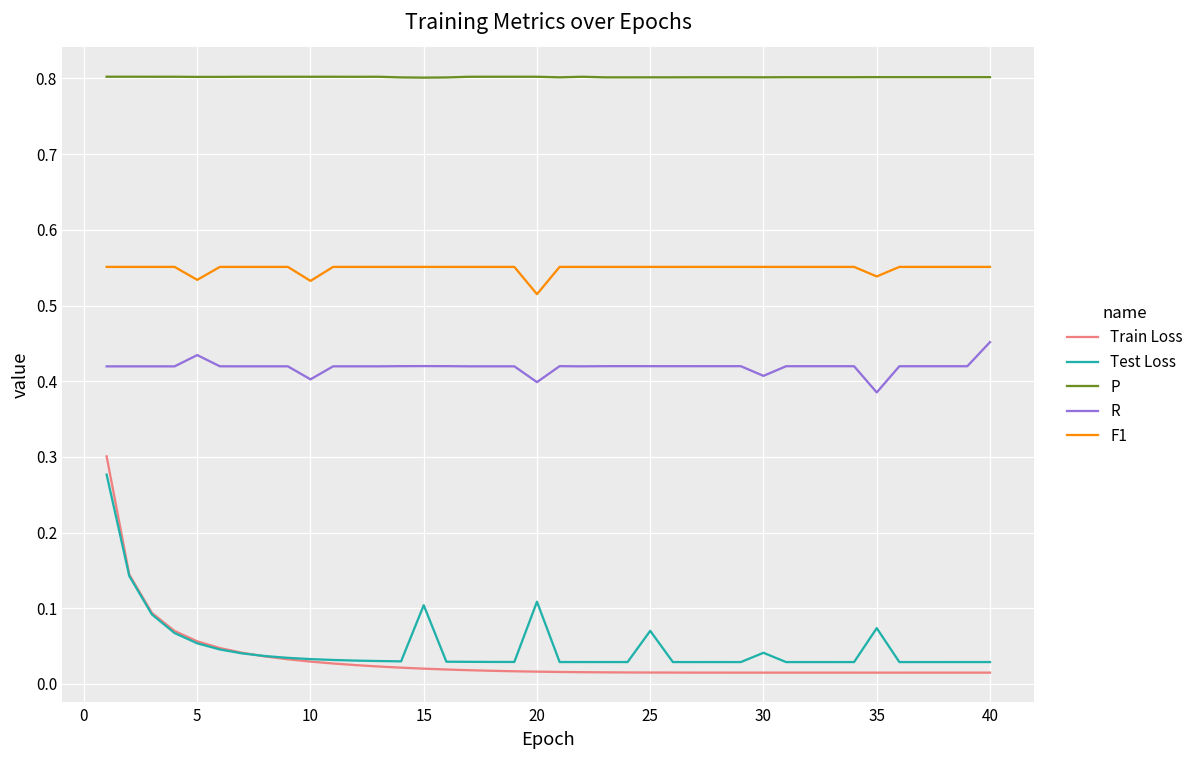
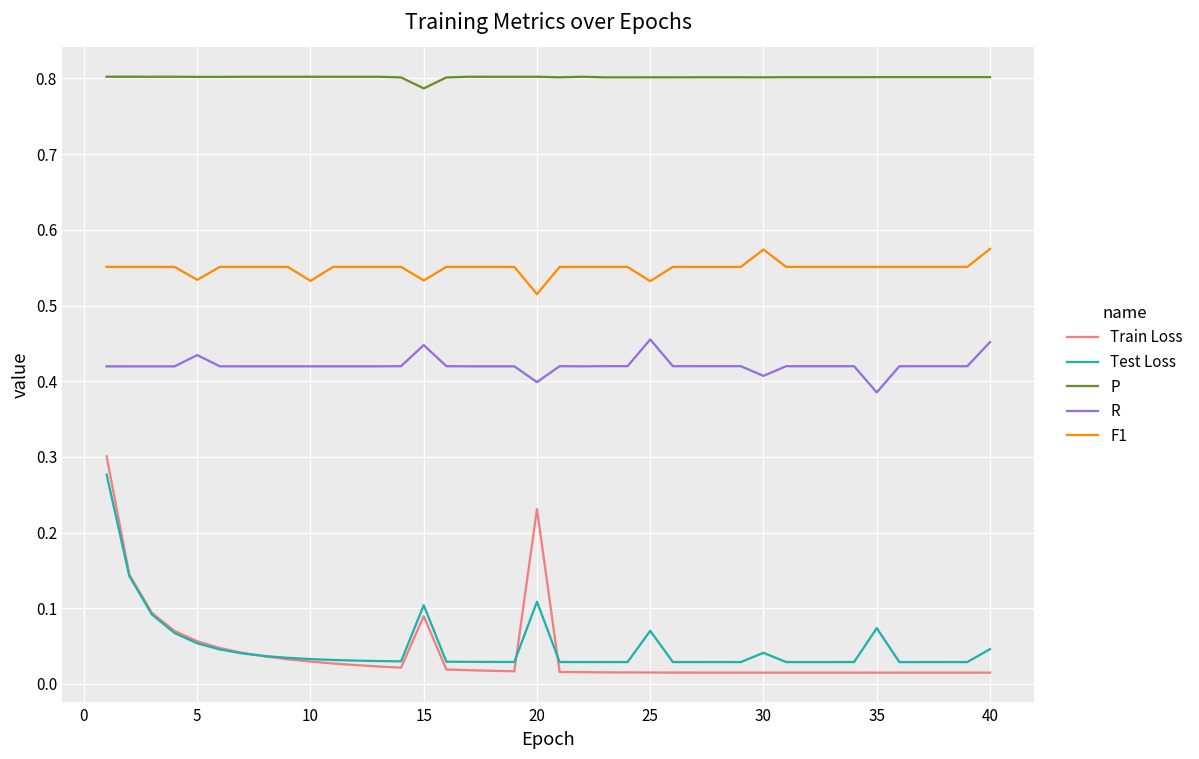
R, 10: 0.40 -> 0.42
Train Loss, 15: 0.02 -> 0.09
P, 15: 0.80 -> 0.79
R, 15: 0.42 -> 0.45
F1, 15: 0.55 -> 0.53
Train Loss, 20: 0.02 -> 0.23
R, 25: 0.42 -> 0.46
F1, 25: 0.55 -> 0.53
F1, 30: 0.55 -> 0.57
F1, 35: 0.54 -> 0.55
Test Loss, 40: 0.03 -> 0.05
F1, 40: 0.55 -> 0.57
